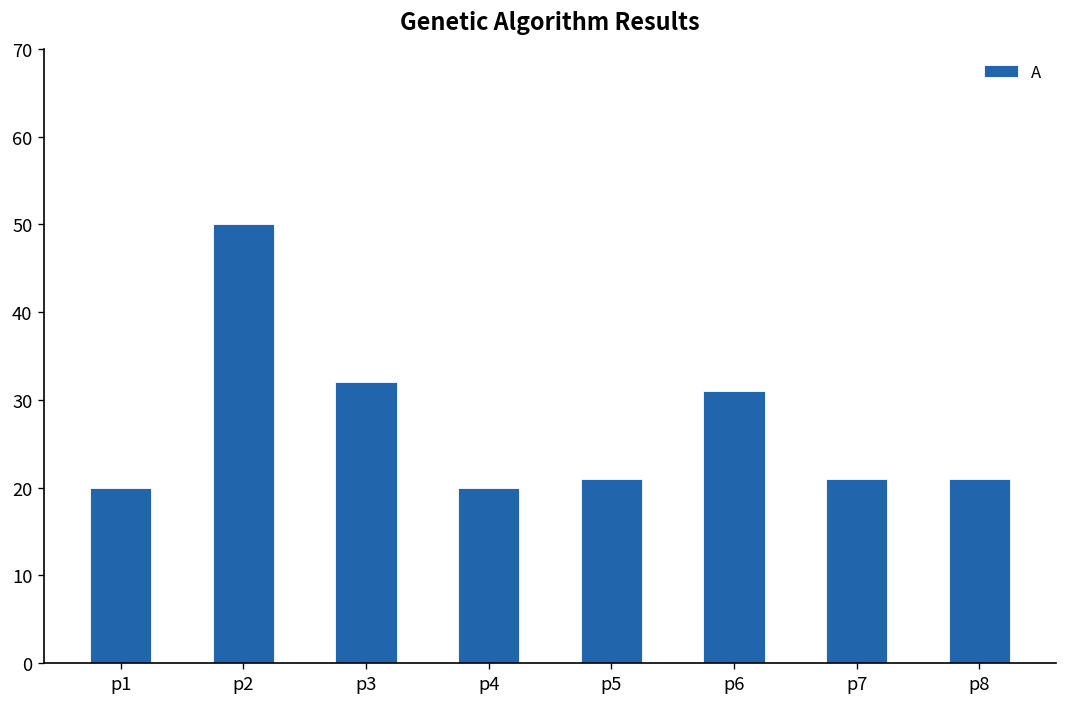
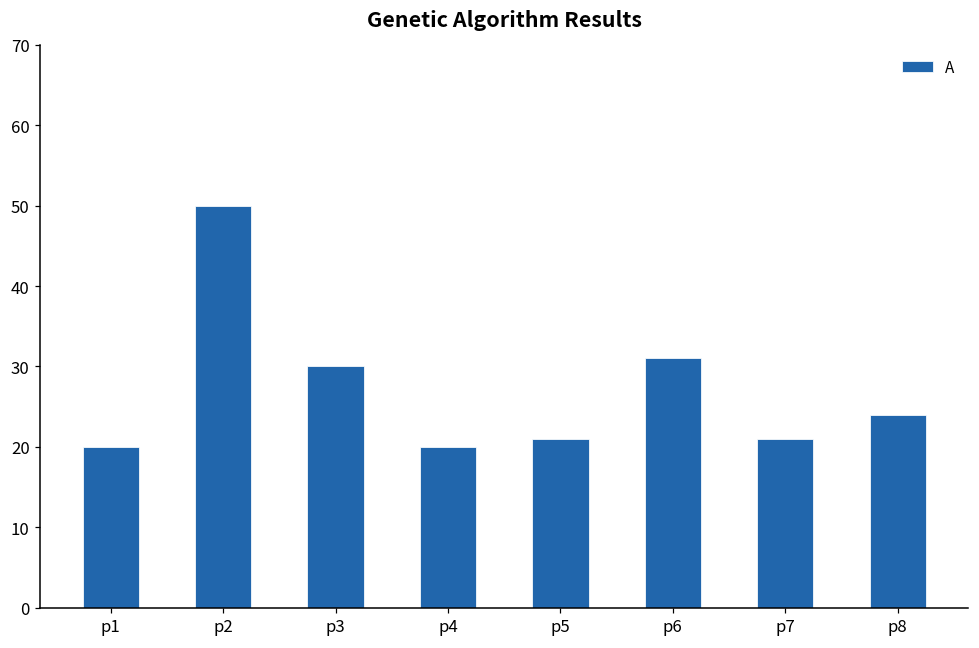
p3: 32 -> 30
p8: 21 -> 24
